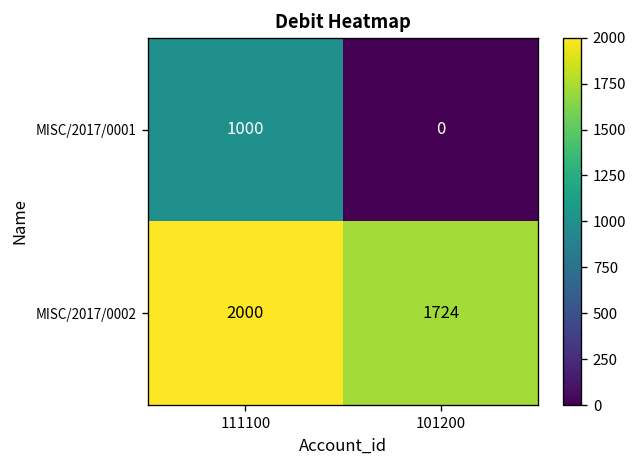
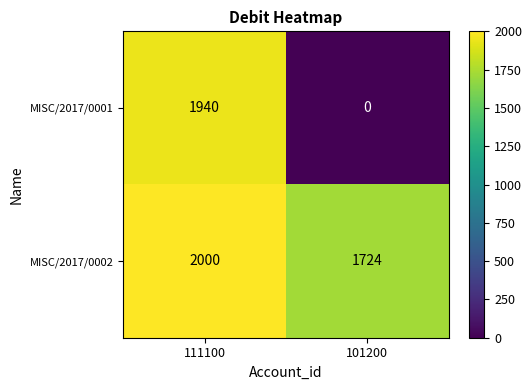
MISC/2017/0001, 111100: 1000 -> 1940
